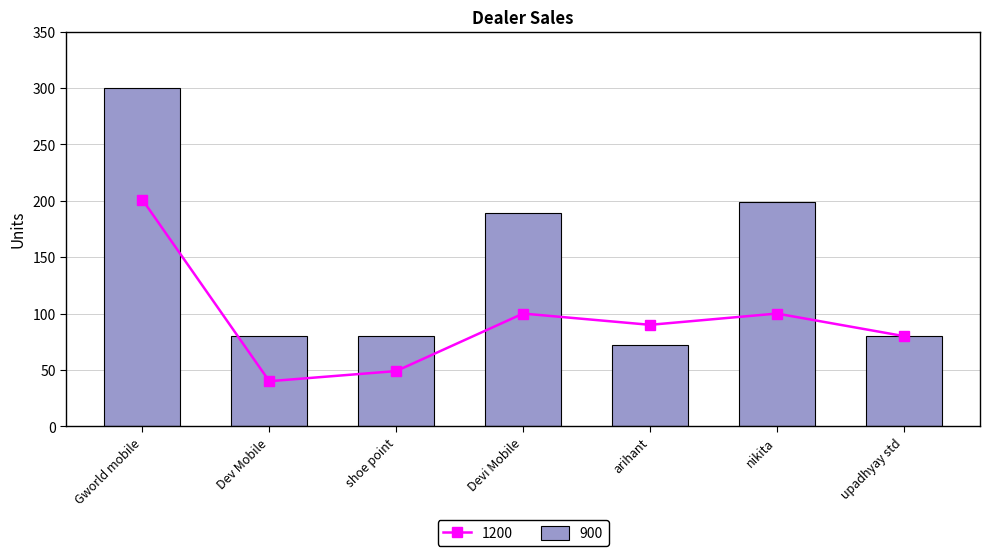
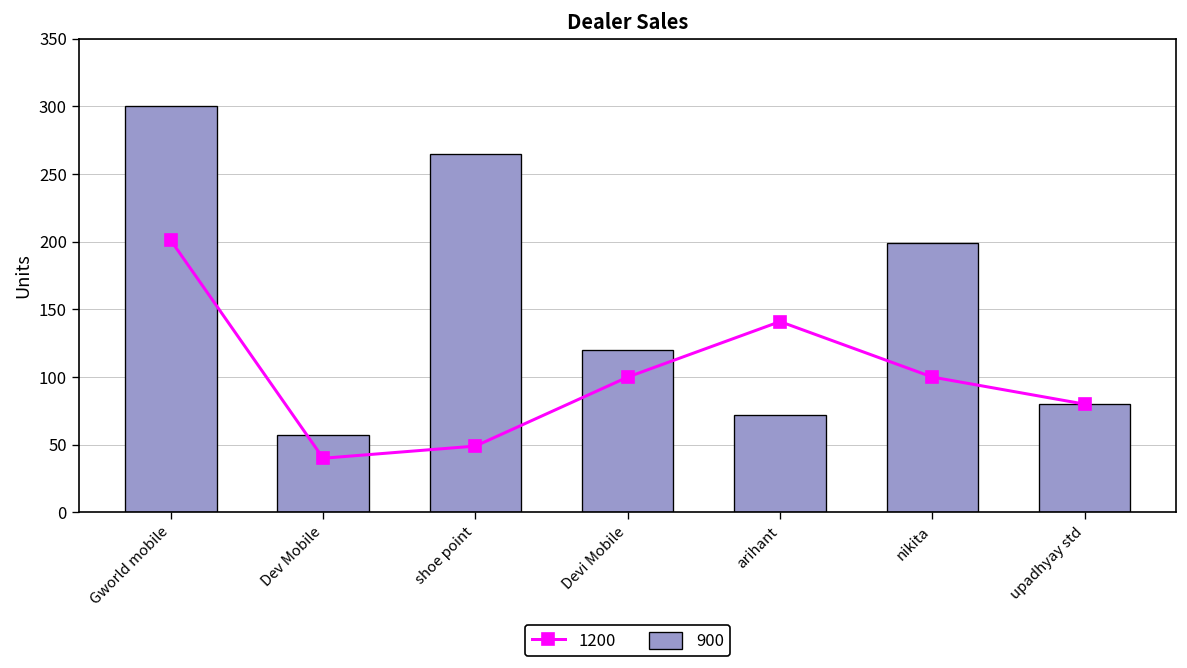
900, Dev Mobile: 80 -> 57
900, shoe point: 80 -> 265
900, Devi Mobile: 189 -> 120
1200, arihant: 90 -> 141
